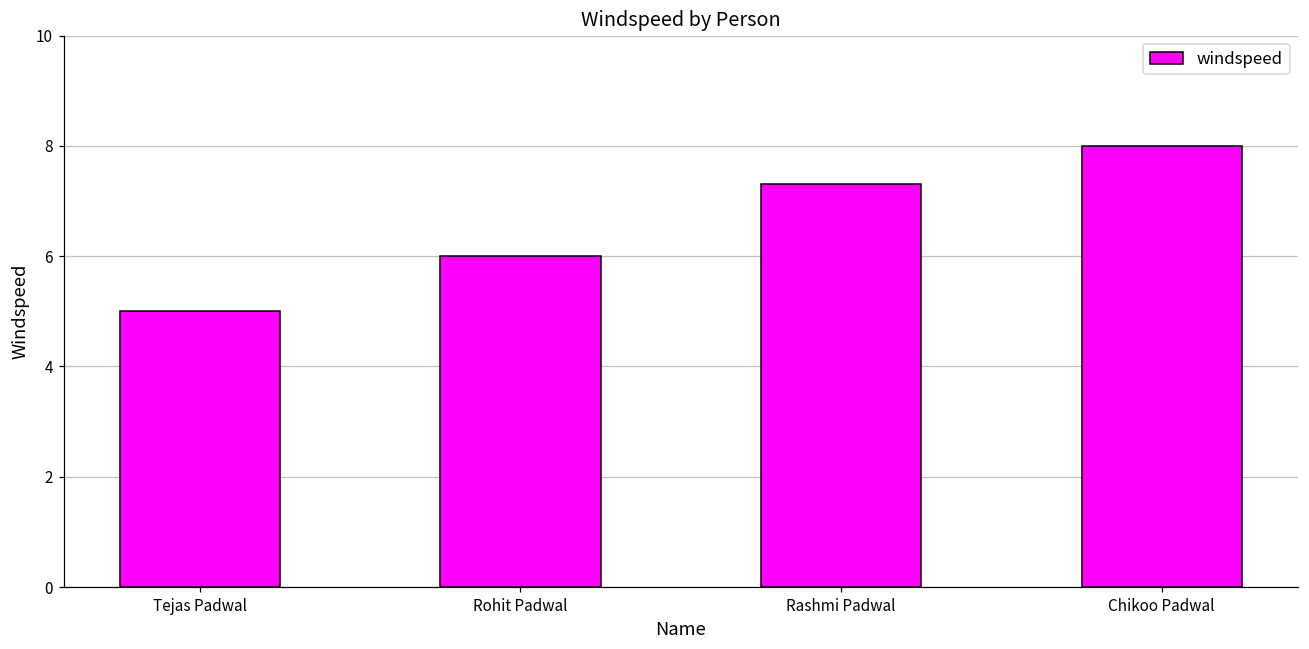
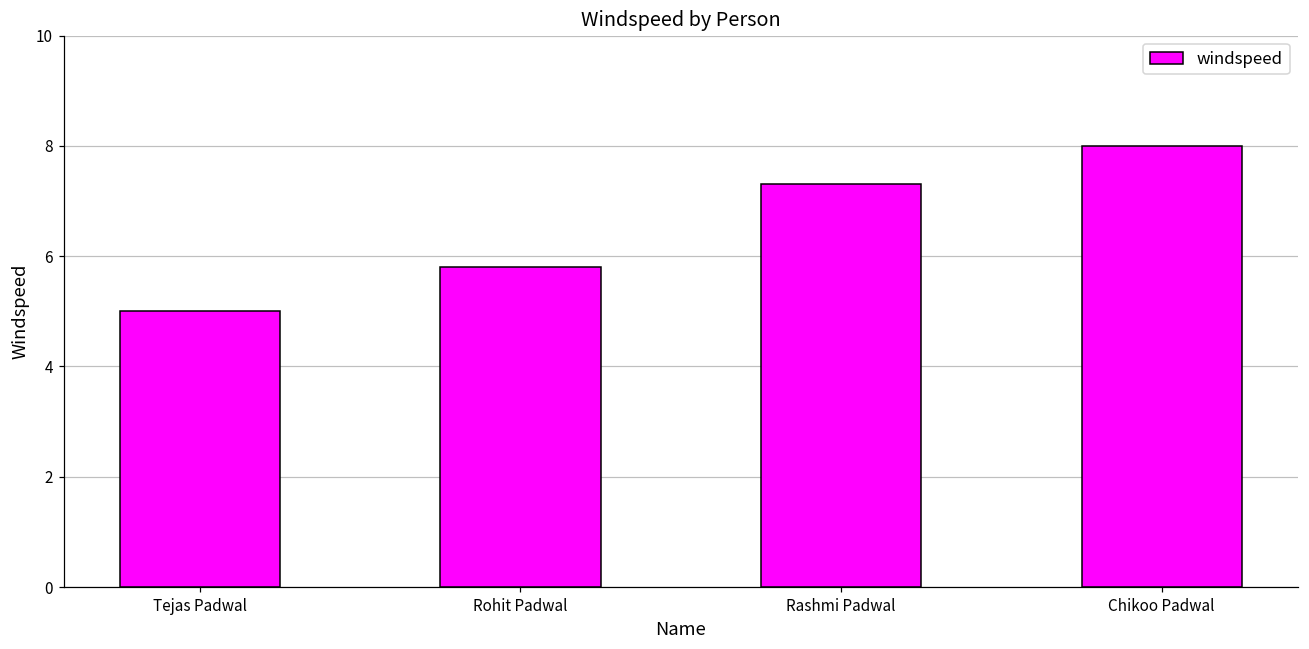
Rohit Padwal: 6.0 -> 5.8
